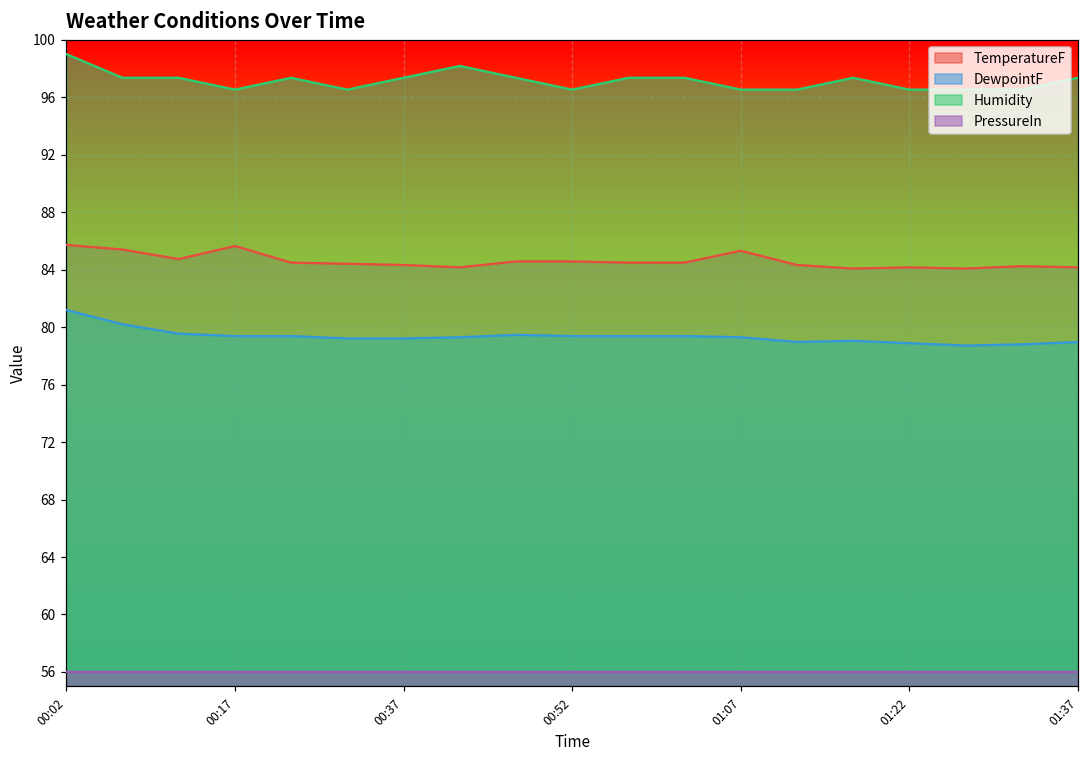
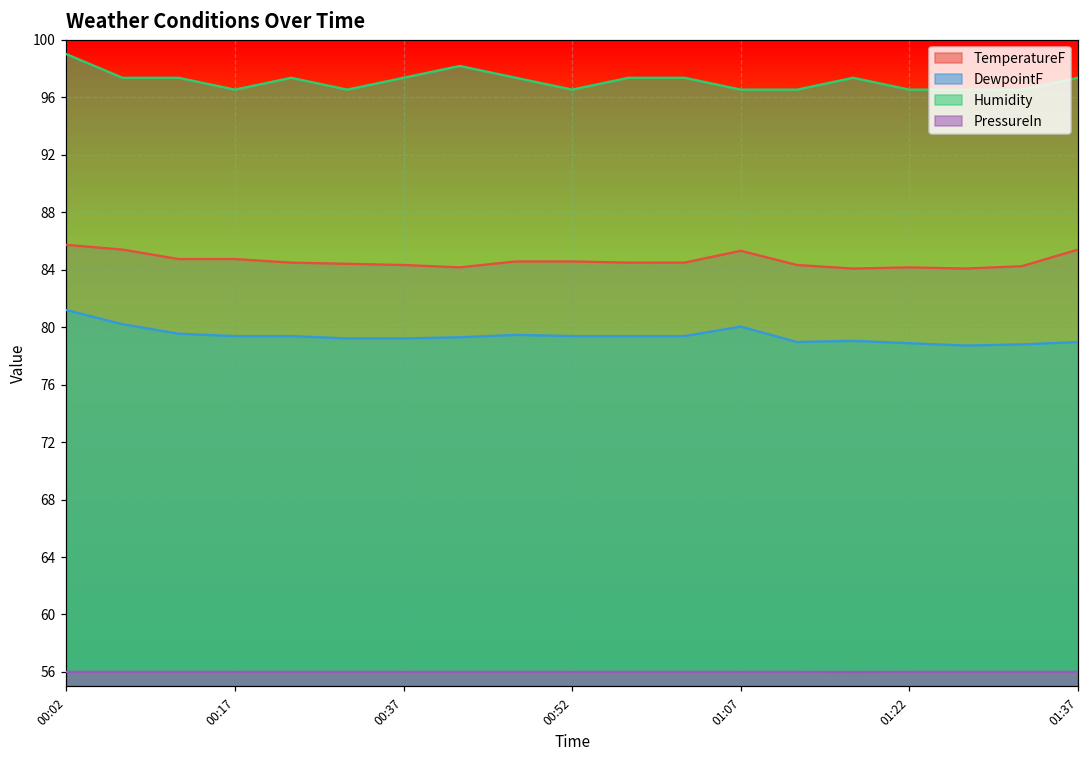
TemperatureF, 00:17: 85.6 -> 84.7
DewpointF, 01:07: 79.3 -> 80.0
TemperatureF, 01:37: 84.2 -> 85.4
